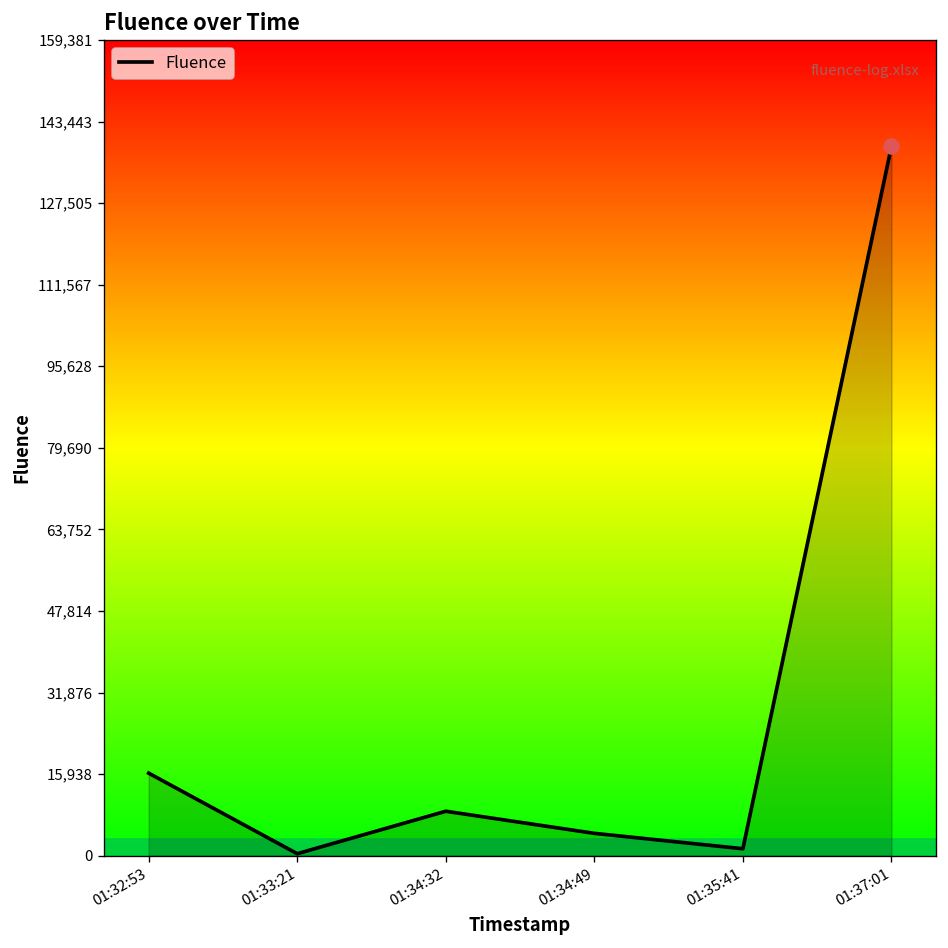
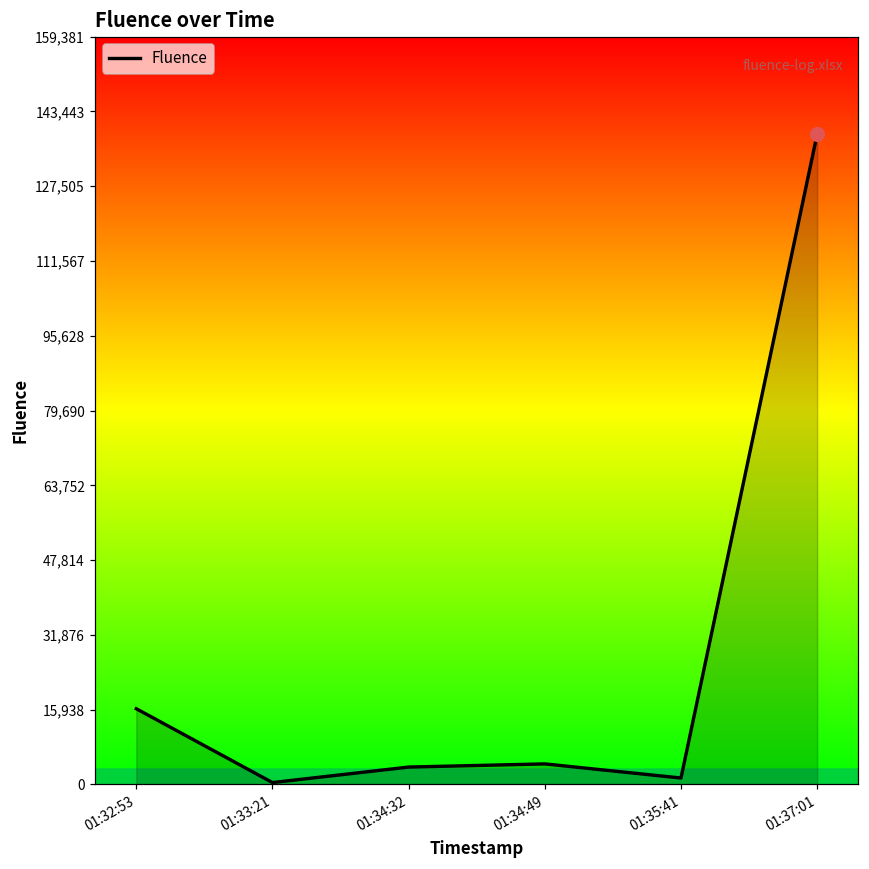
Fluence, 01:34:32: 9,000 -> 4,000
